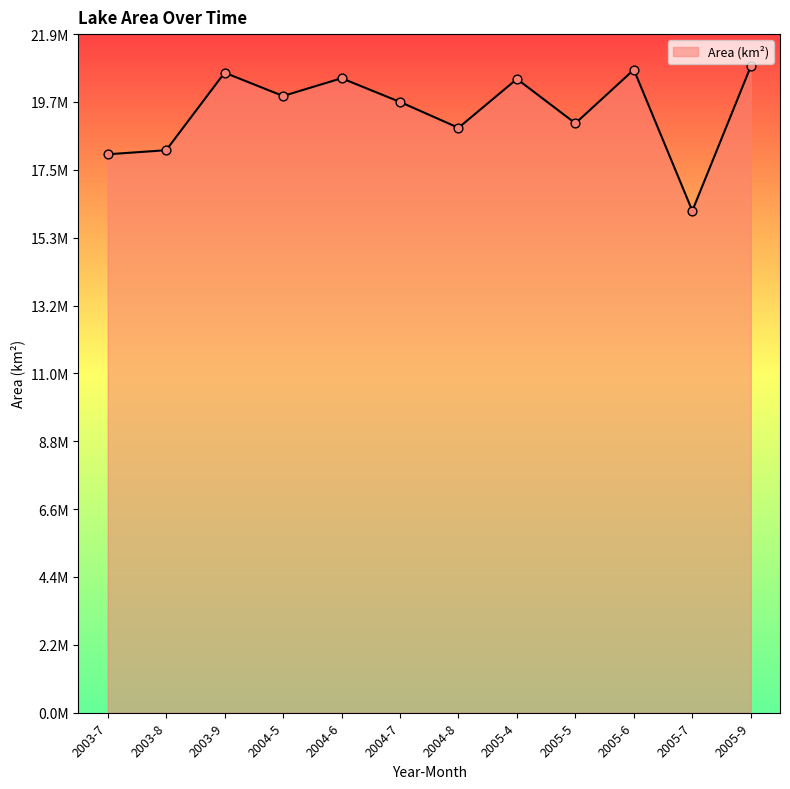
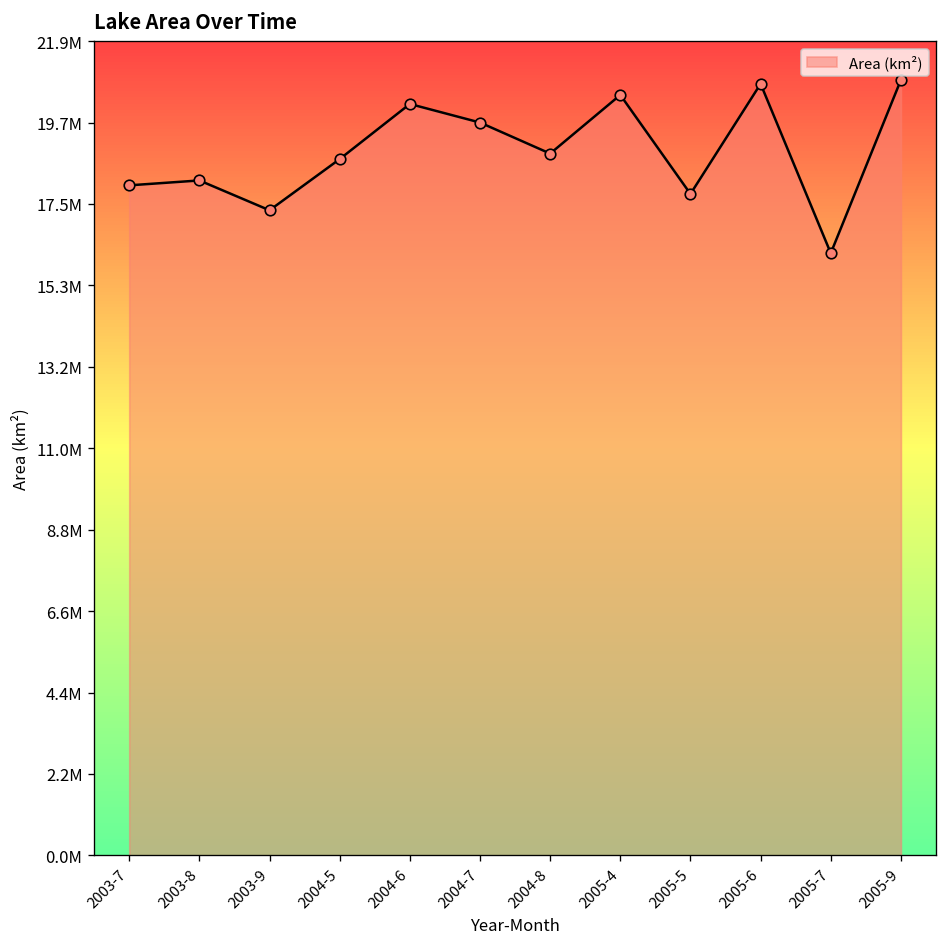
2003-9: 20700000 -> 17400000
2004-5: 19900000 -> 18700000
2004-6: 20500000 -> 20200000
2005-5: 19000000 -> 17800000
